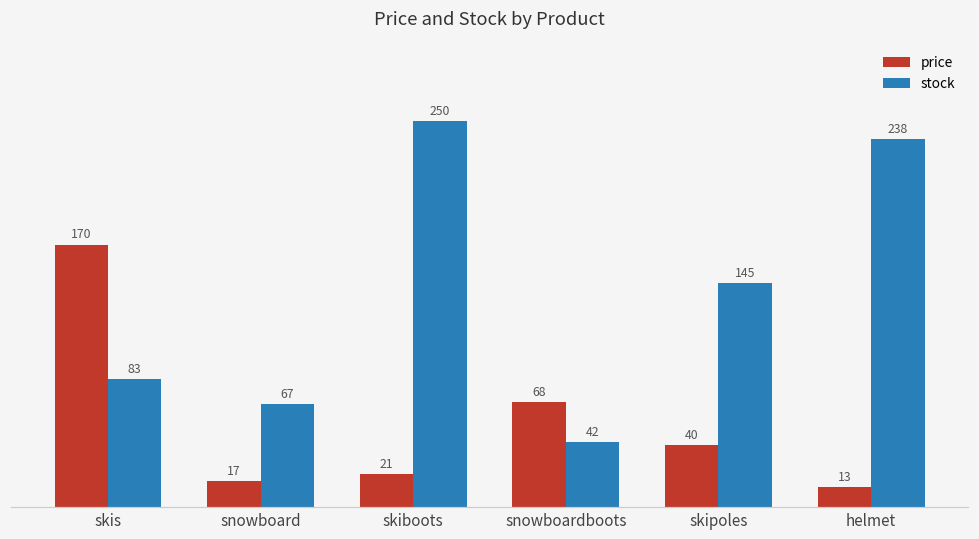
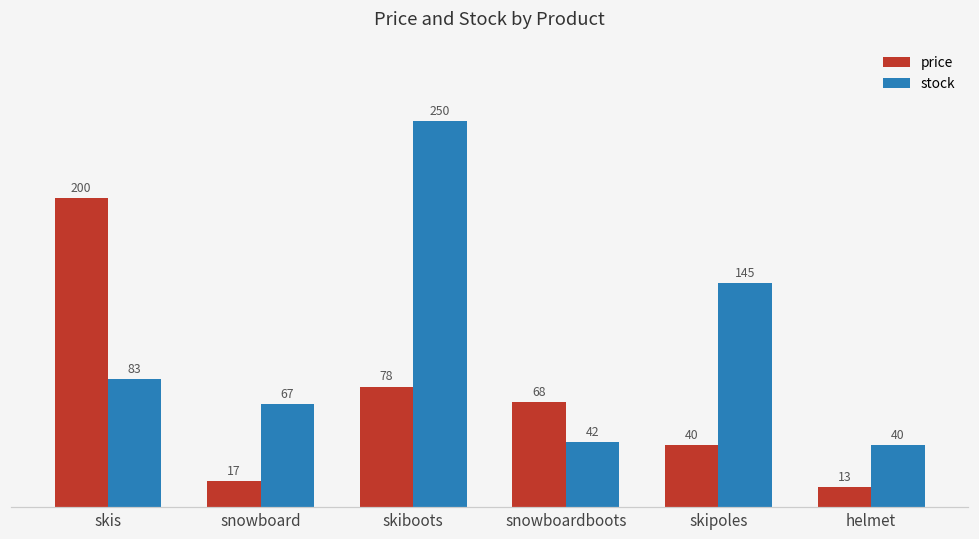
price, skis: 170 -> 200
price, skiboots: 21 -> 78
stock, helmet: 238 -> 40
